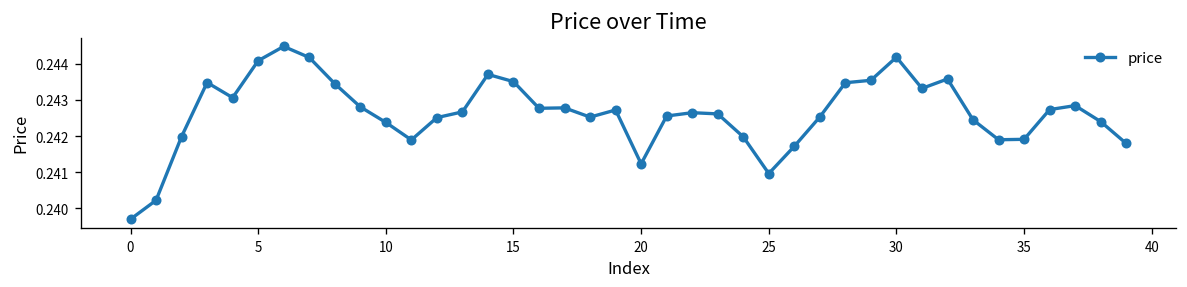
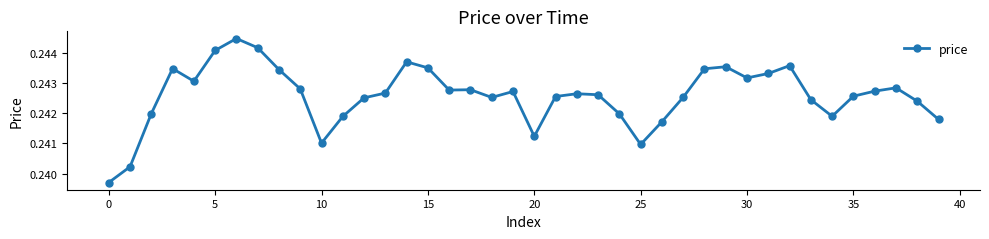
10: 0.2424 -> 0.2410
30: 0.2442 -> 0.2432
35: 0.2419 -> 0.2426
